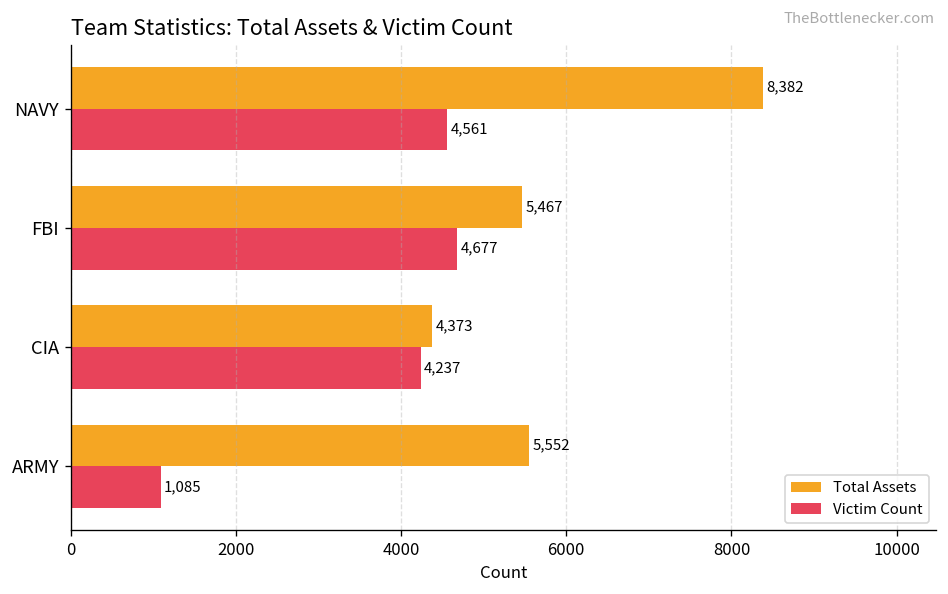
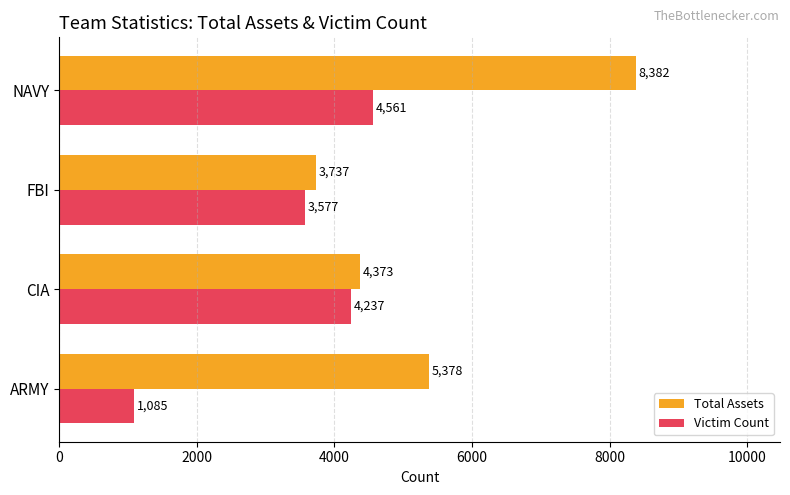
Total Assets, FBI: 5,467 -> 3,737
Victim Count, FBI: 4,677 -> 3,577
Total Assets, ARMY: 5,552 -> 5,378
